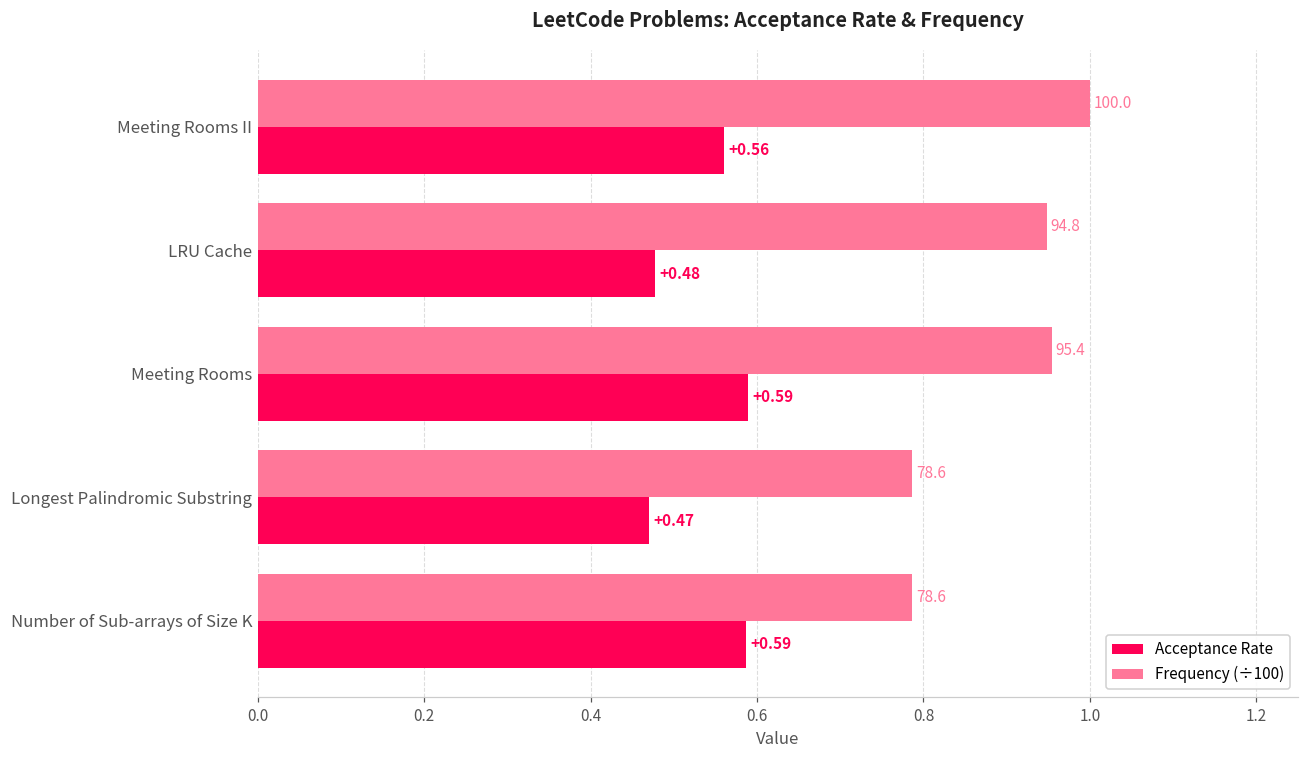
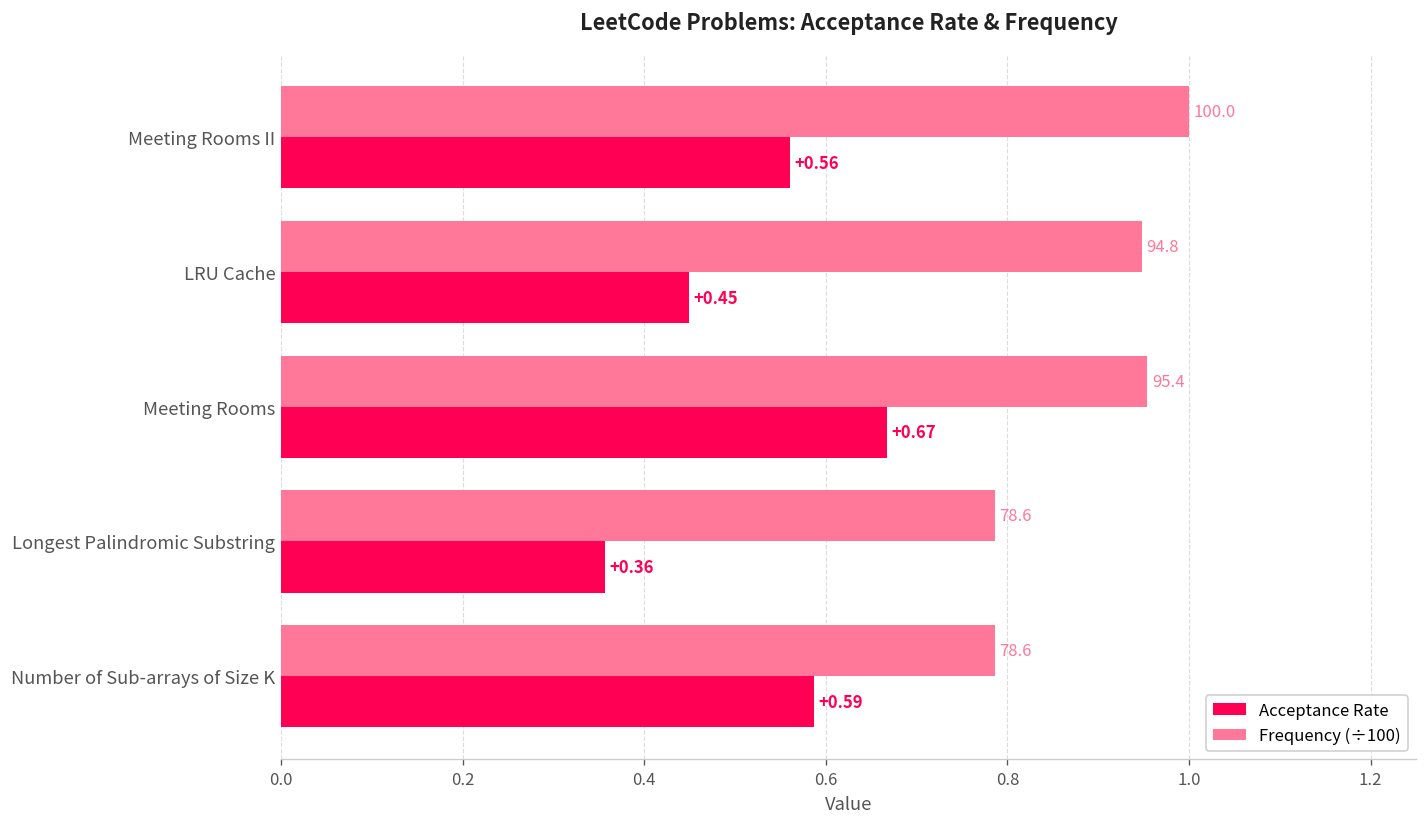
Acceptance Rate, LRU Cache: +0.48 -> +0.45
Acceptance Rate, Meeting Rooms: +0.59 -> +0.67
Acceptance Rate, Longest Palindromic Substring: +0.47 -> +0.36
